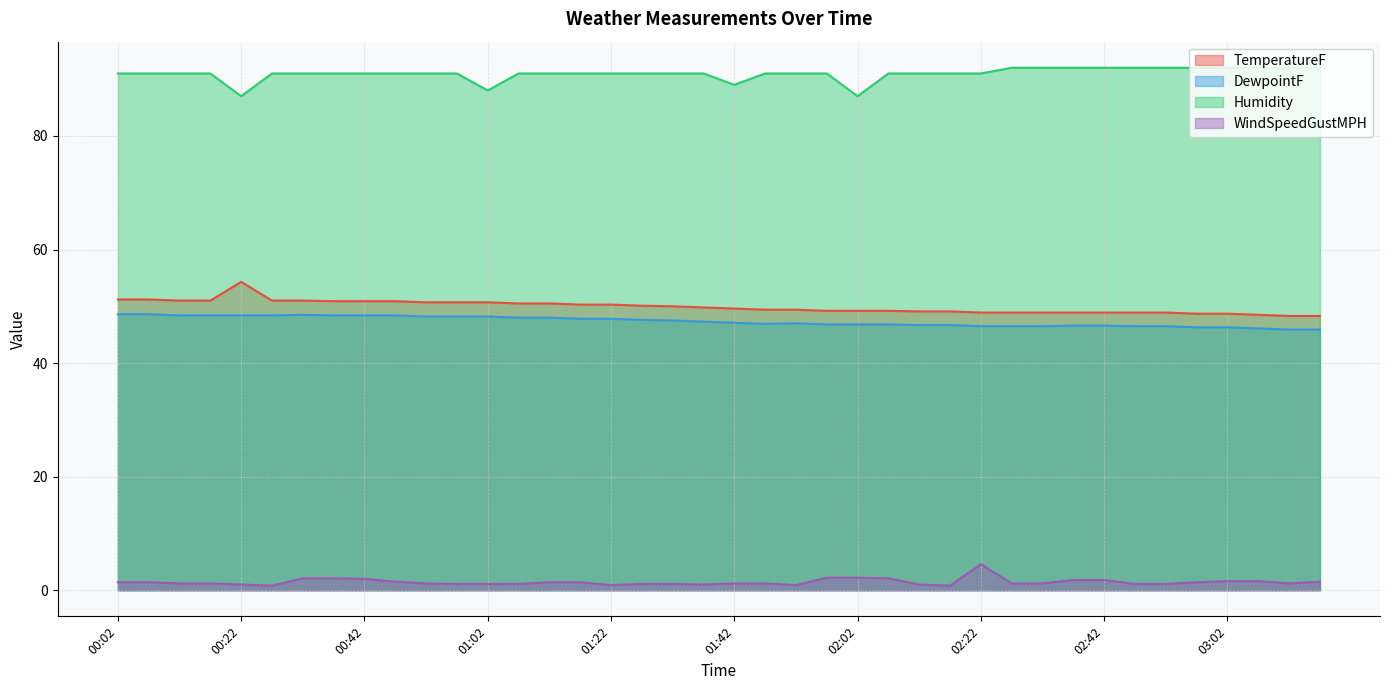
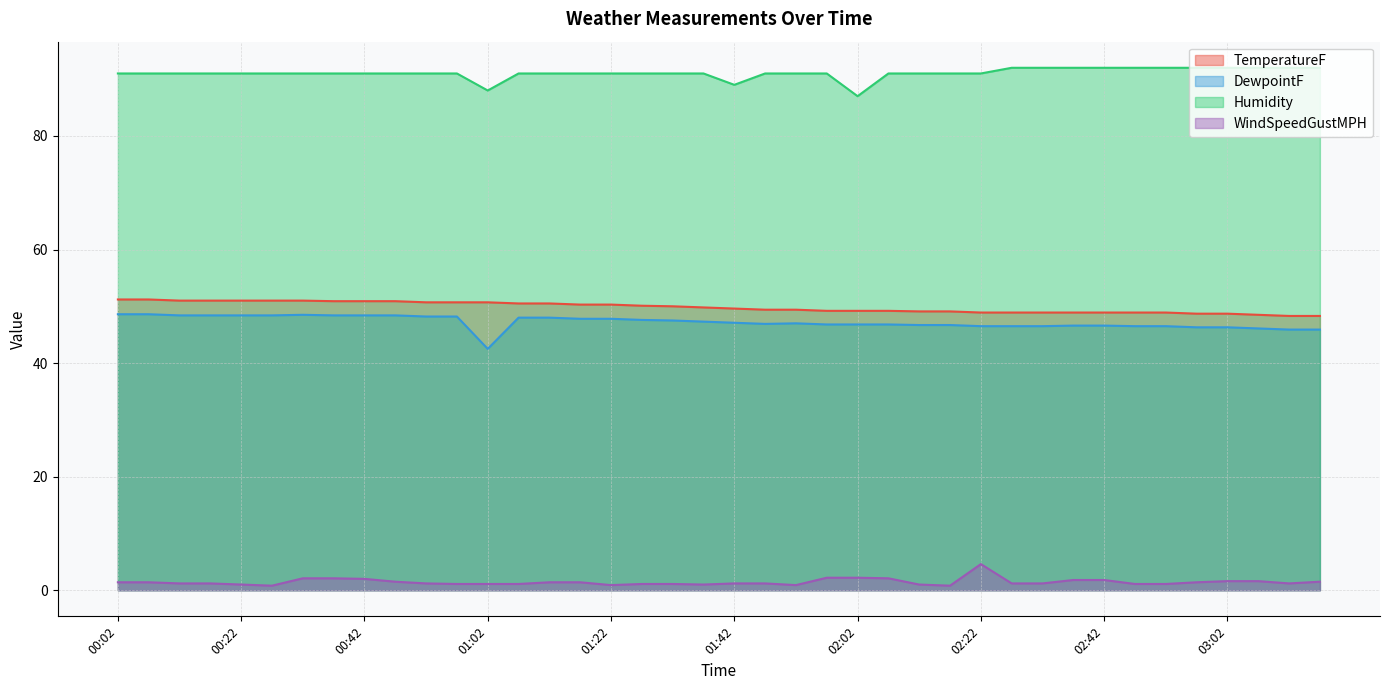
TemperatureF, 00:22: 54 -> 51
Humidity, 00:22: 87 -> 91
DewpointF, 01:02: 48 -> 43
